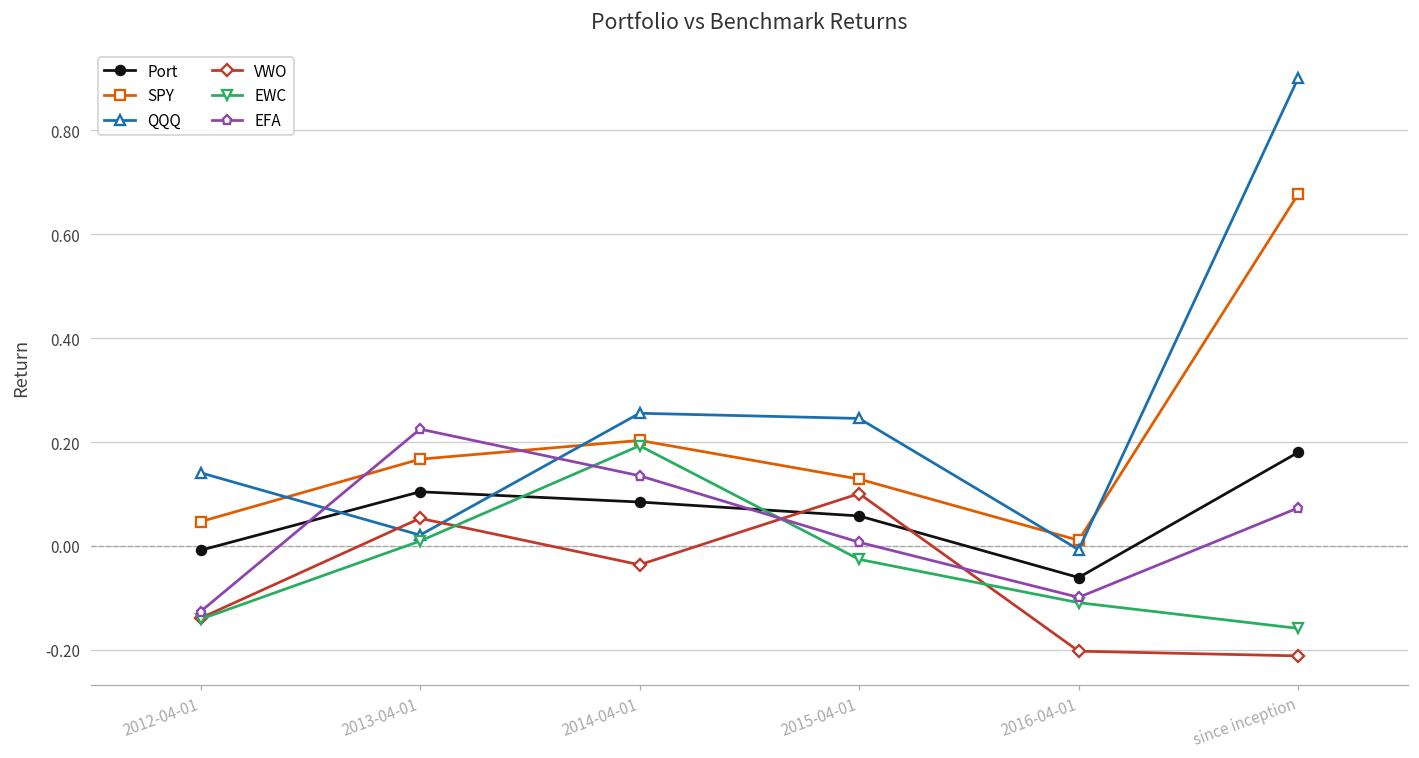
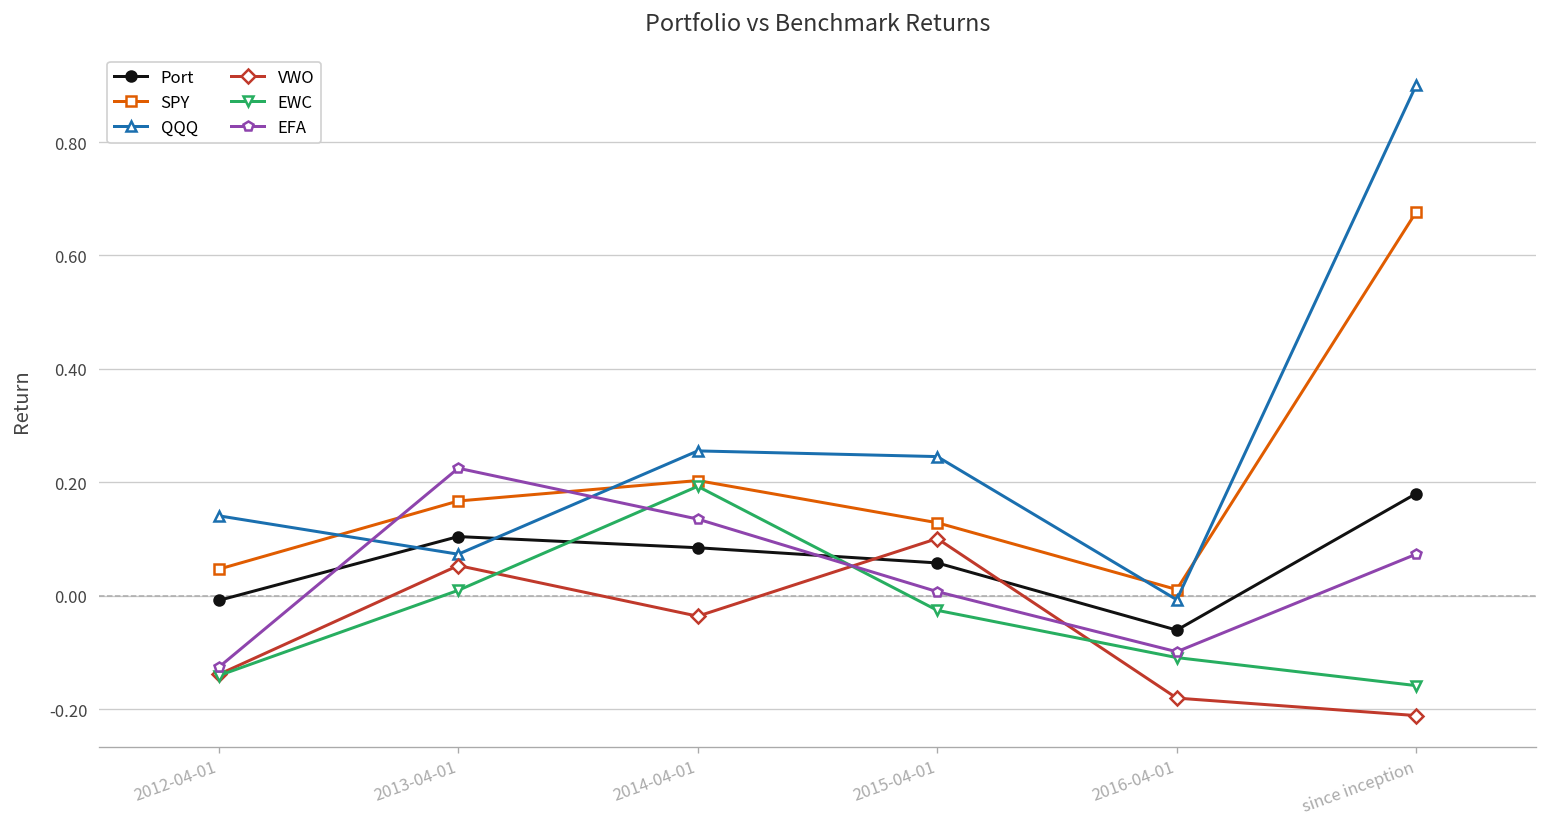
QQQ, 2013-04-01: 0.02 -> 0.07
VWO, 2016-04-01: -0.20 -> -0.18
